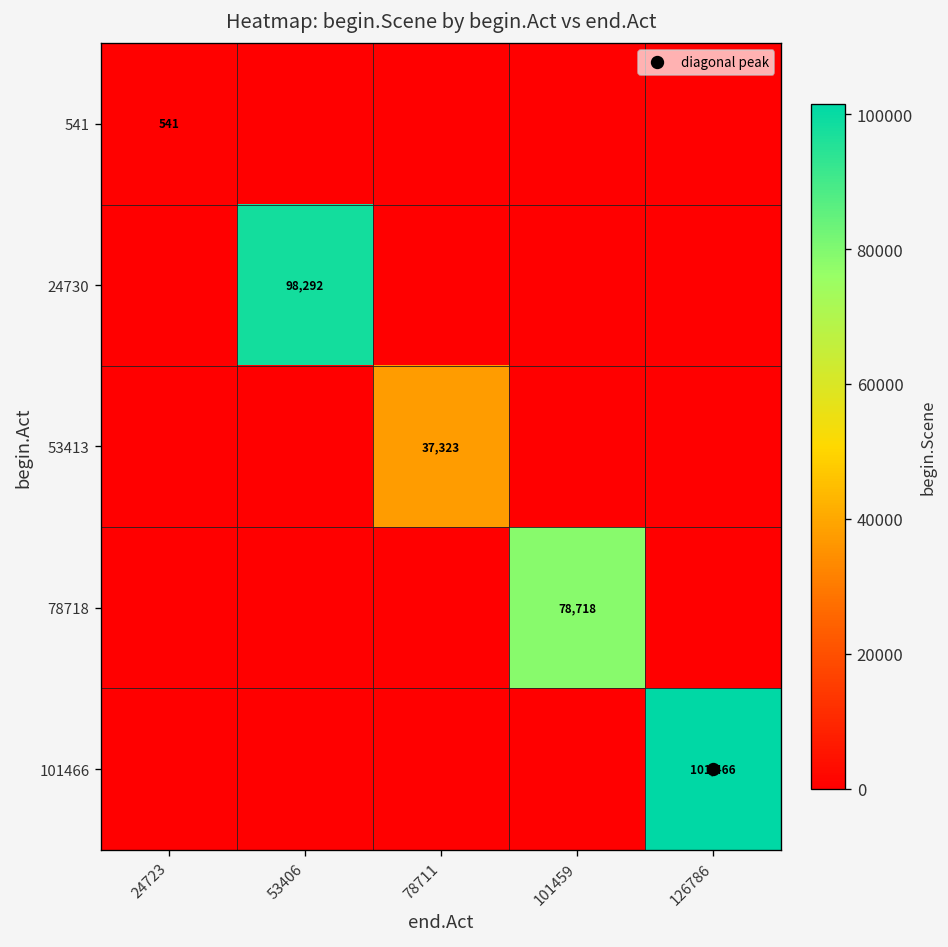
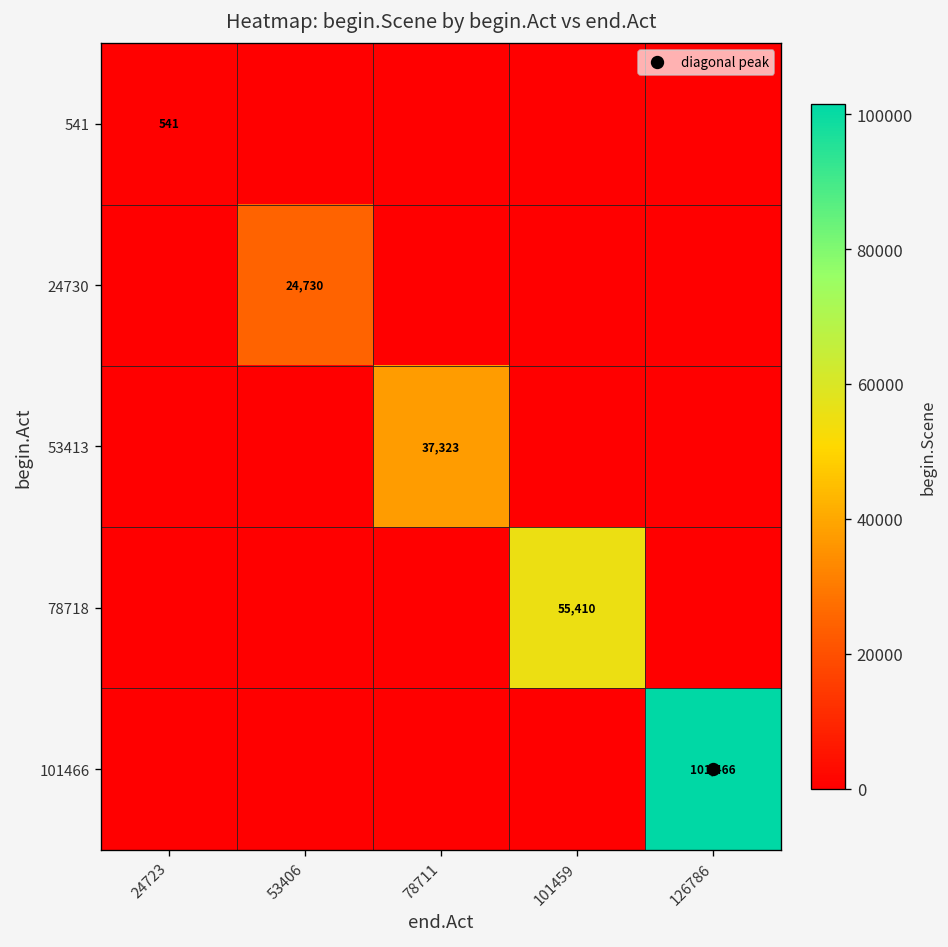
24730, 53406: 98,292 -> 24,730
78718, 101459: 78,718 -> 55,410
